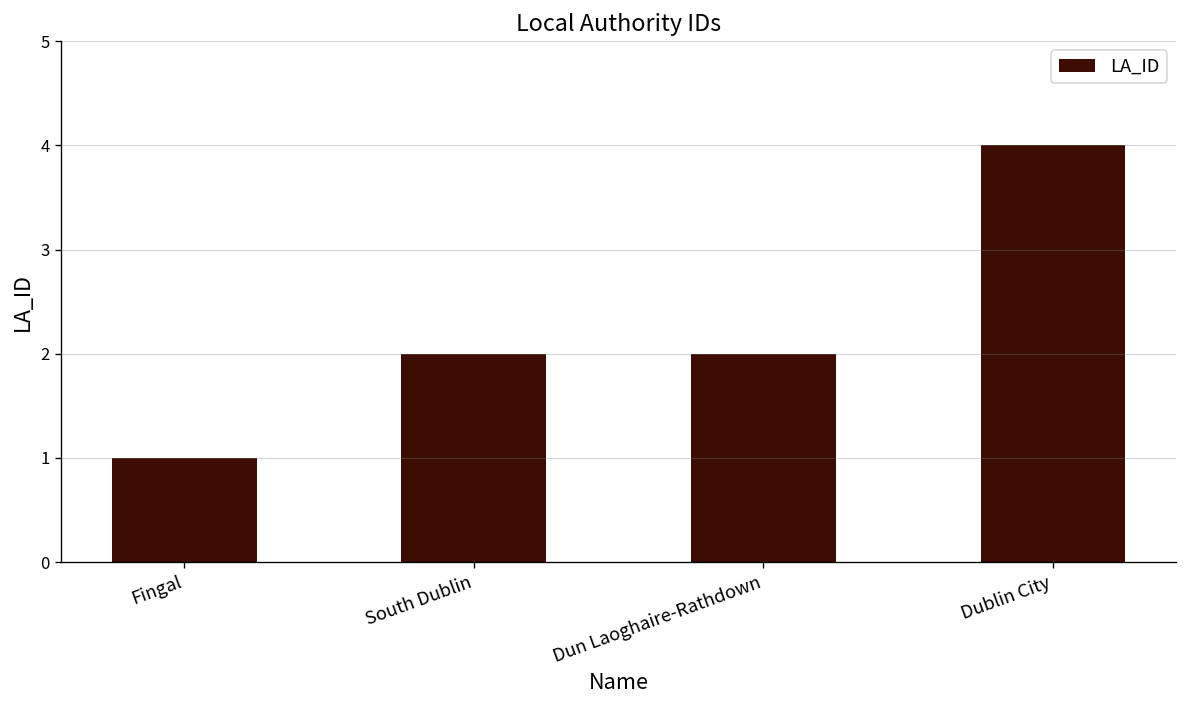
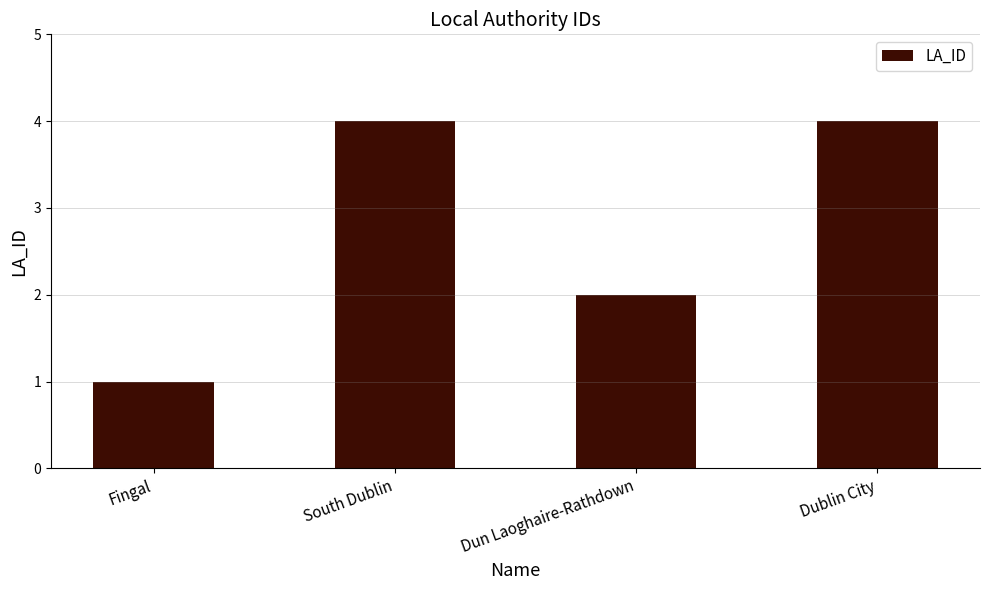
South Dublin: 2 -> 4
